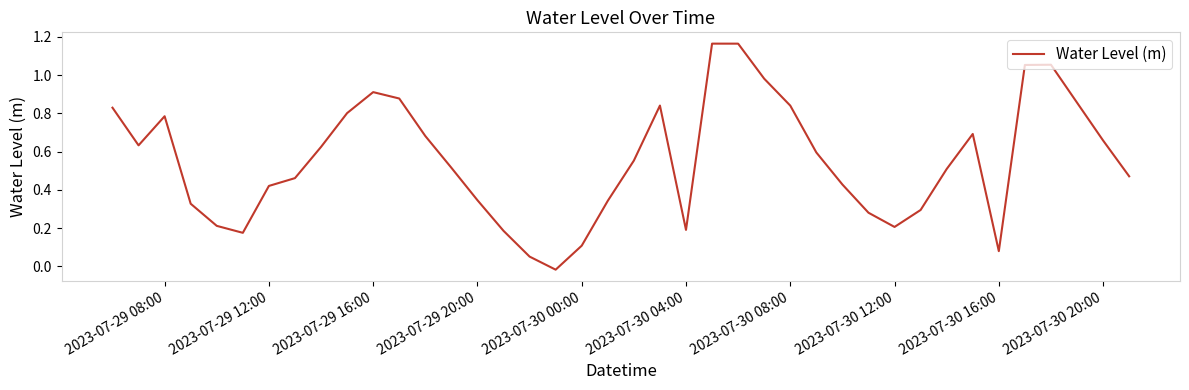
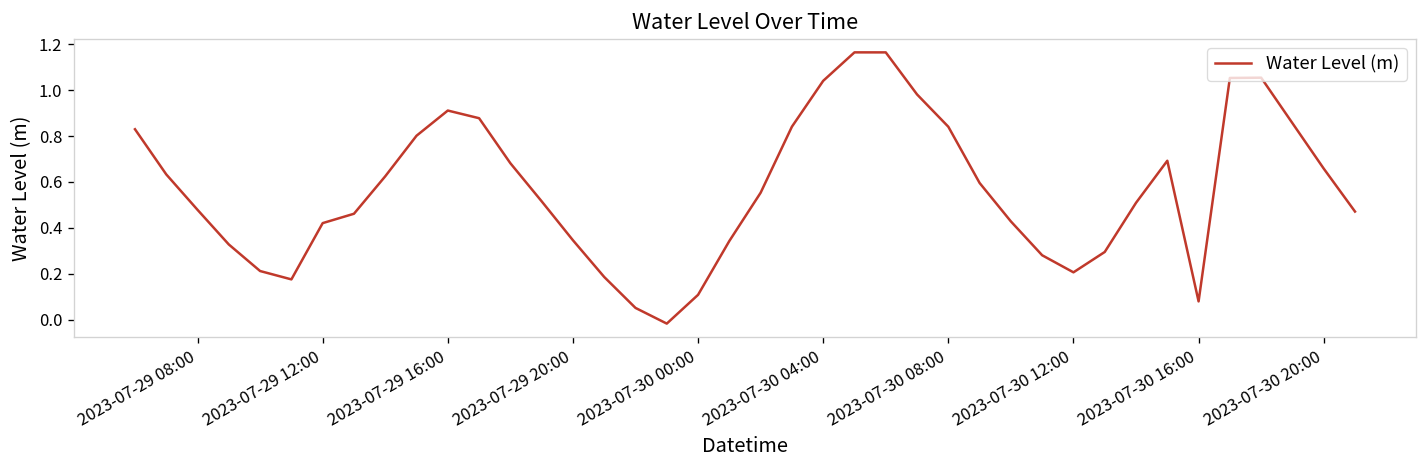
2023-07-29 08:00: 0.78 -> 0.48
2023-07-30 04:00: 0.19 -> 1.04
